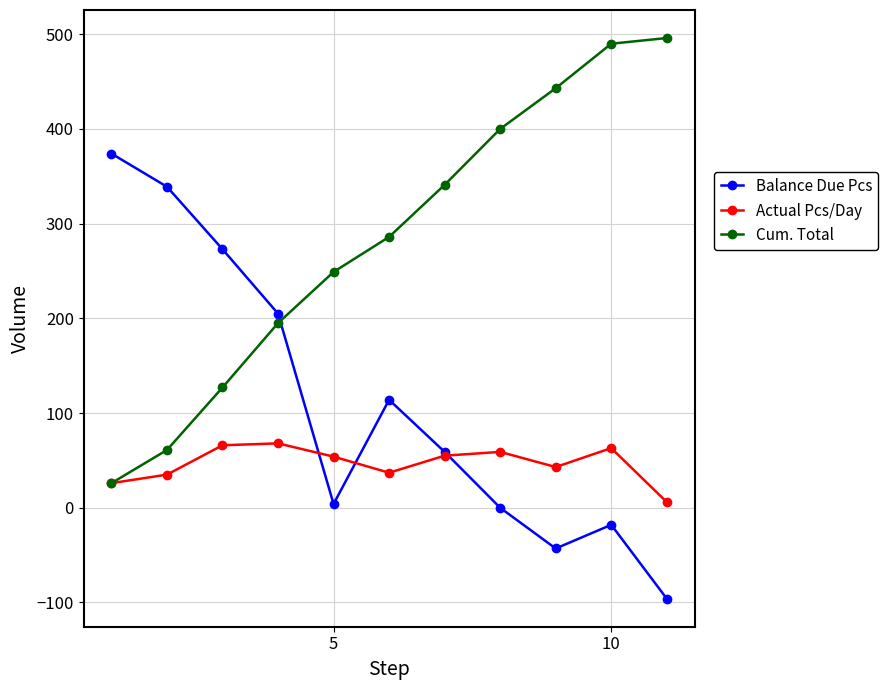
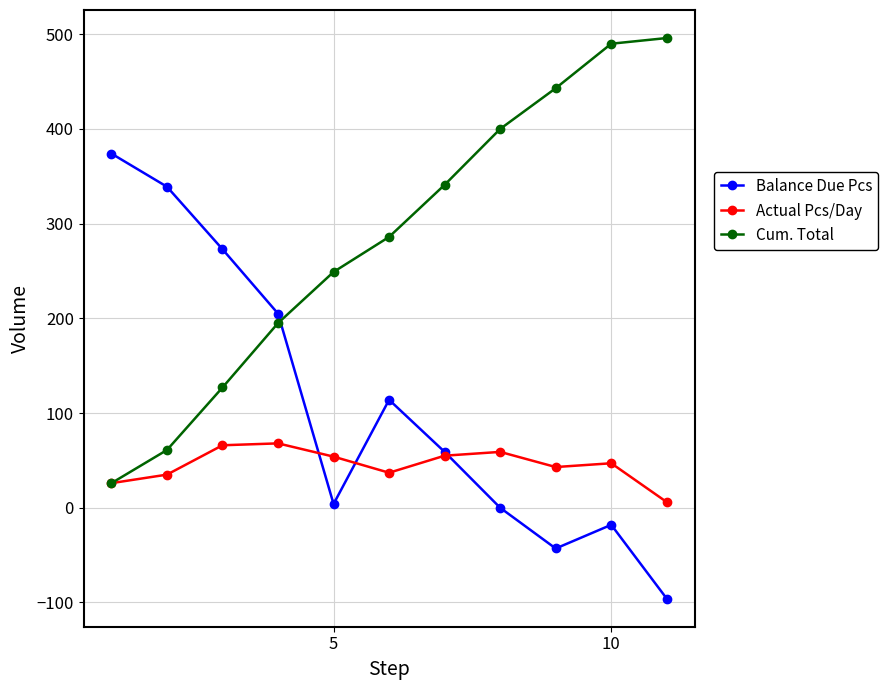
Actual Pcs/Day, 10: 60 -> 50
